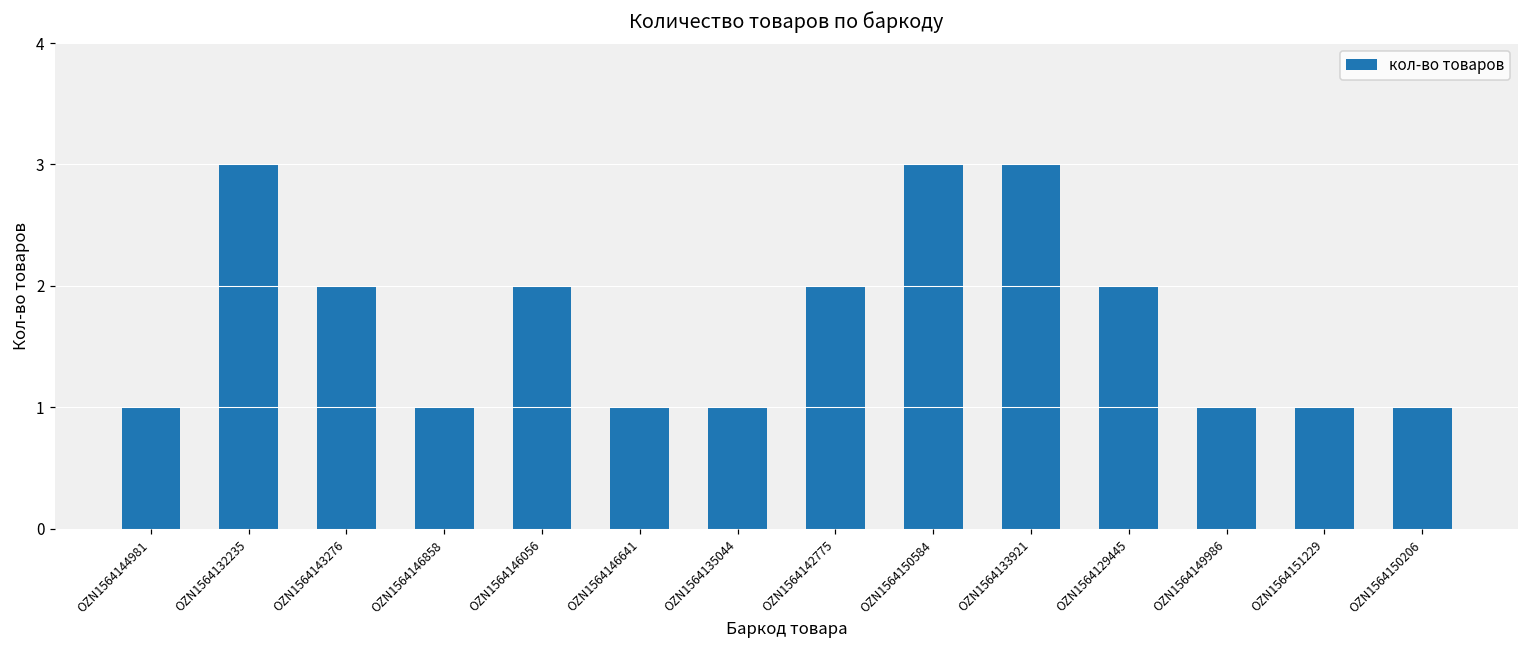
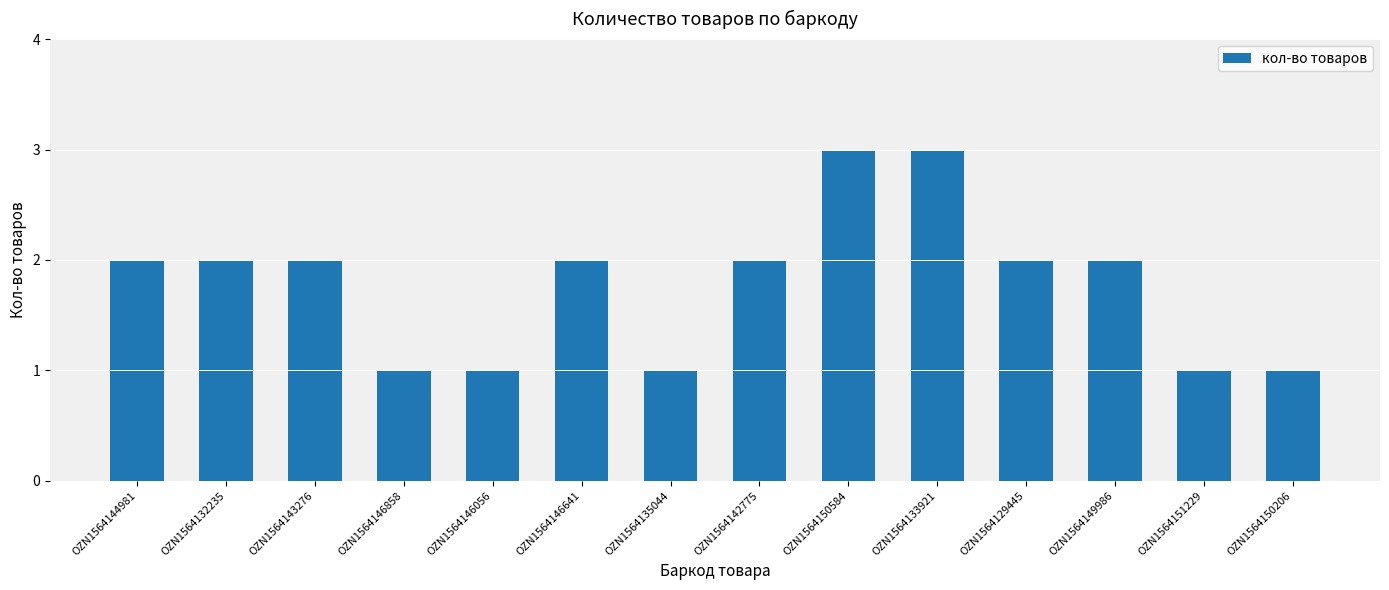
OZN1564144981: 1 -> 2
OZN1564132235: 3 -> 2
OZN1564146056: 2 -> 1
OZN1564146641: 1 -> 2
OZN1564149986: 1 -> 2
